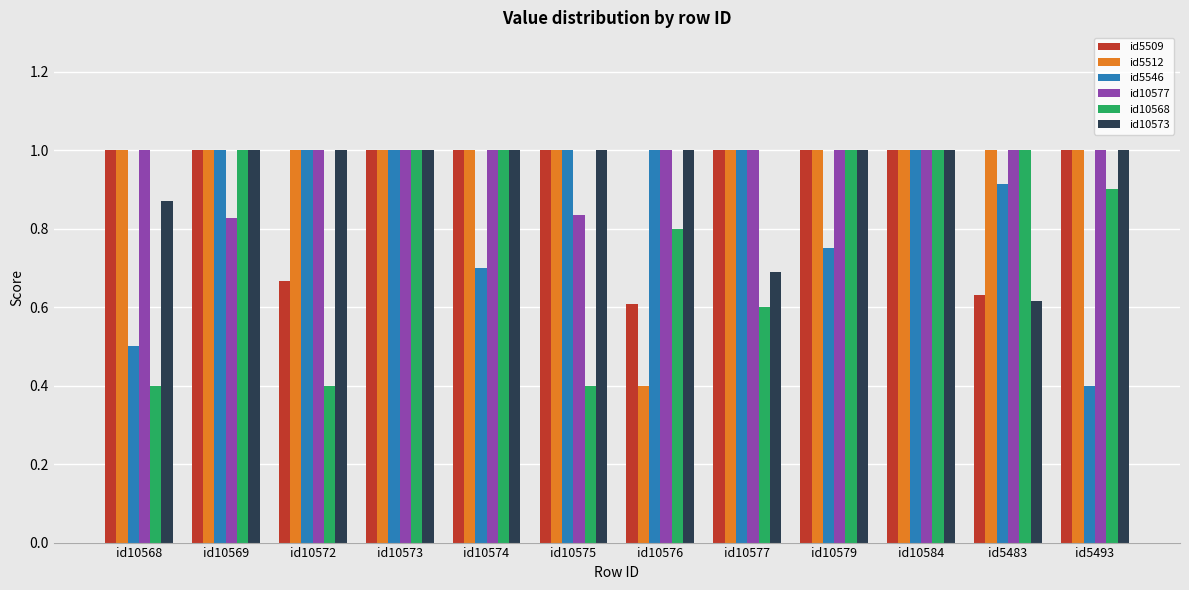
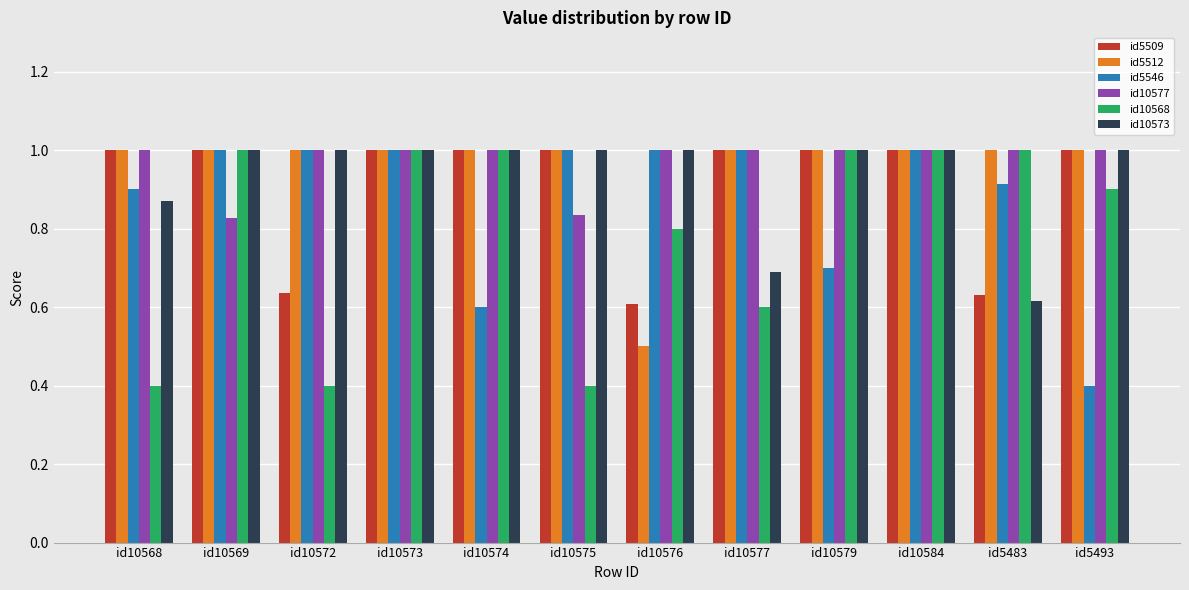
id5546, id10568: 0.5 -> 0.9
id5509, id10572: 0.67 -> 0.64
id5546, id10574: 0.7 -> 0.6
id5512, id10576: 0.4 -> 0.5
id5546, id10579: 0.75 -> 0.70
